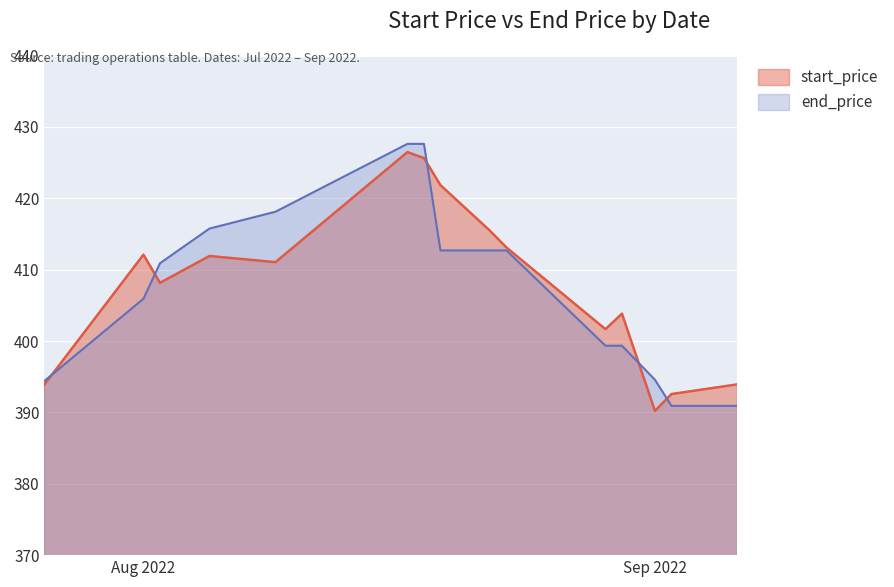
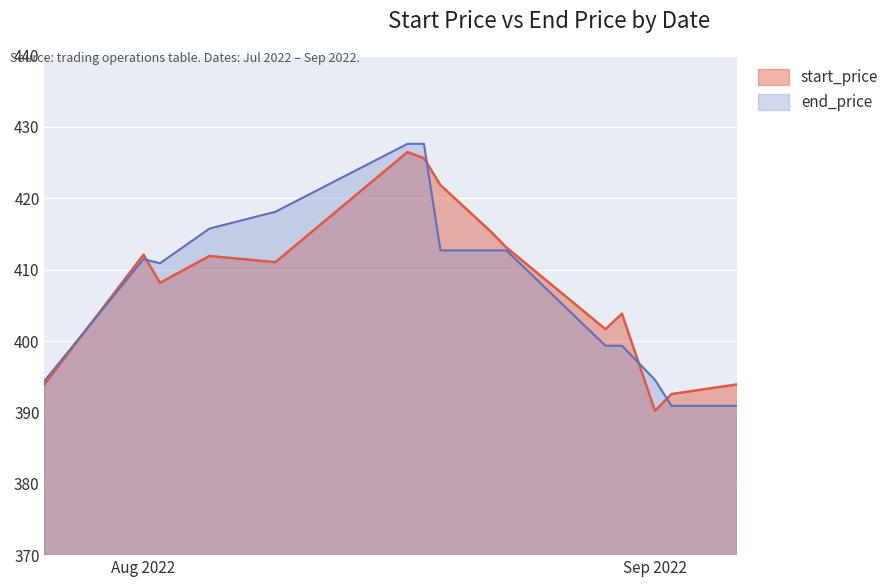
end_price, Aug 2022: 406 -> 411
